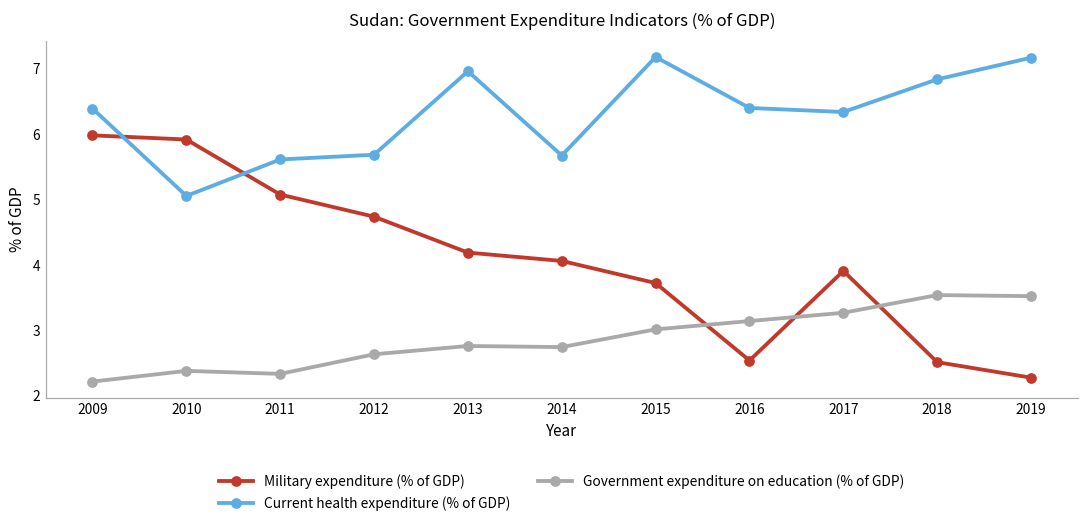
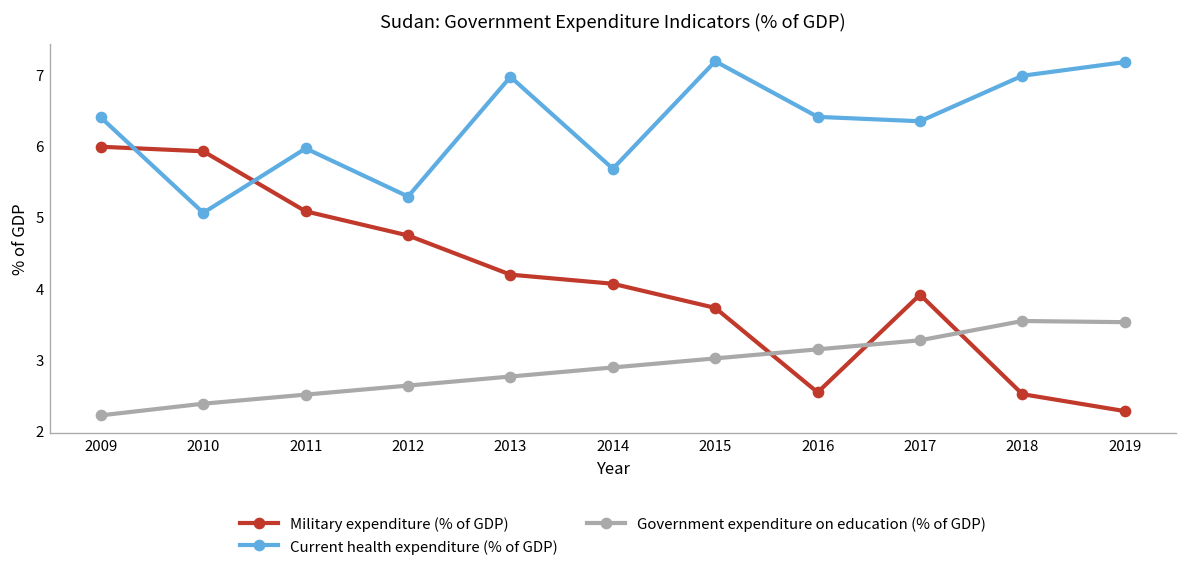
Current health expenditure (% of GDP), 2011: 5.6 -> 6.0
Government expenditure on education (% of GDP), 2011: 2.3 -> 2.5
Current health expenditure (% of GDP), 2012: 5.7 -> 5.3
Government expenditure on education (% of GDP), 2014: 2.7 -> 2.9
Current health expenditure (% of GDP), 2018: 6.8 -> 7.0
